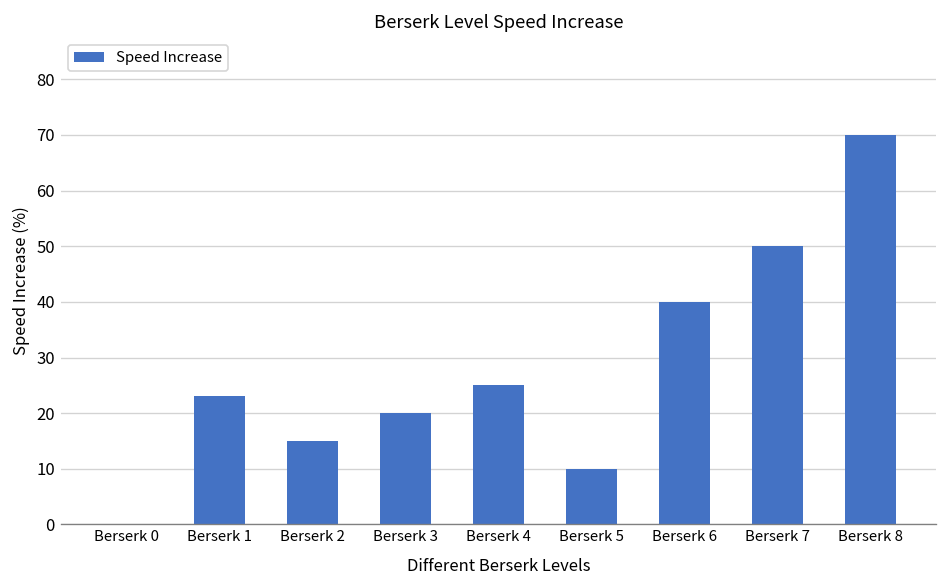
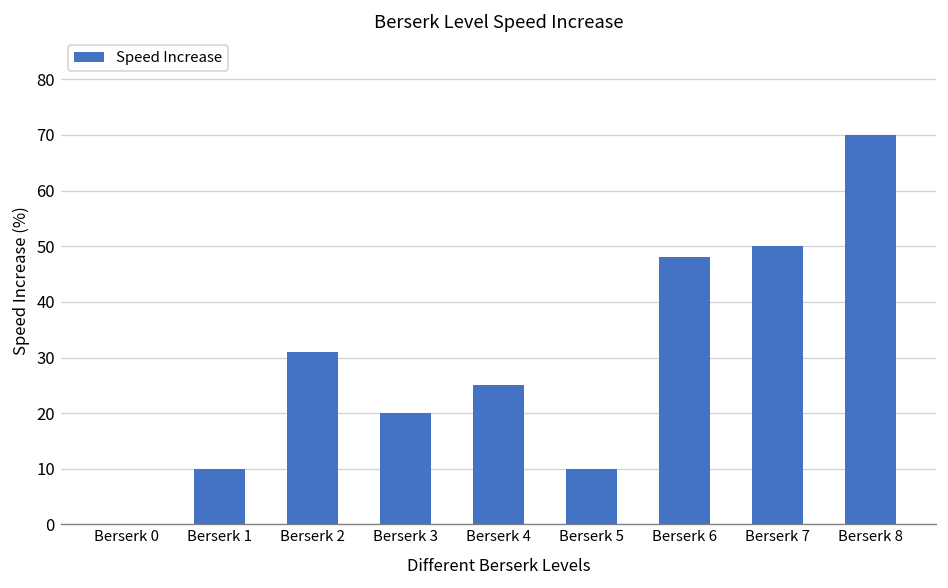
Berserk 1: 23 -> 10
Berserk 2: 15 -> 31
Berserk 6: 40 -> 48
